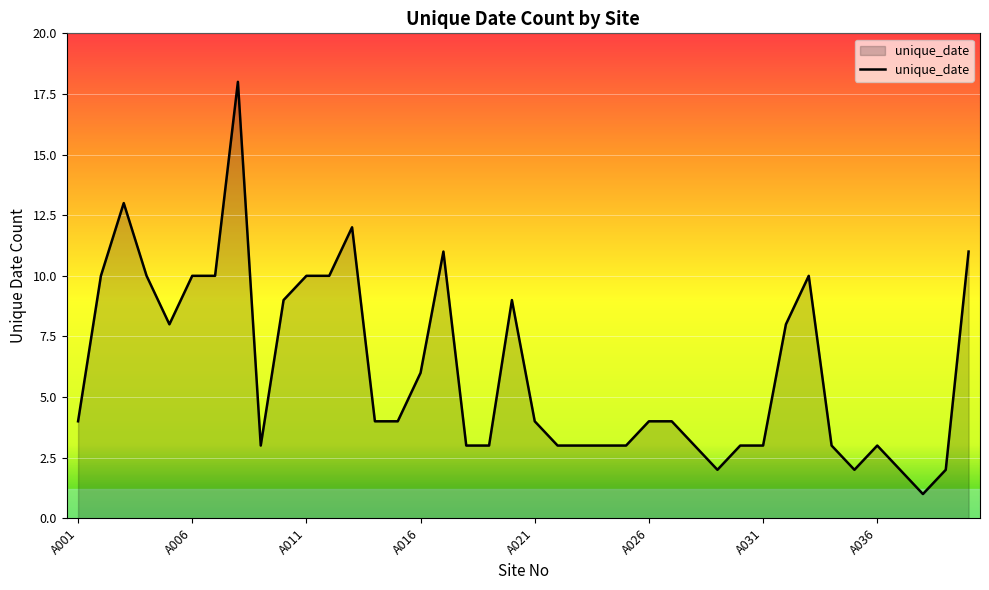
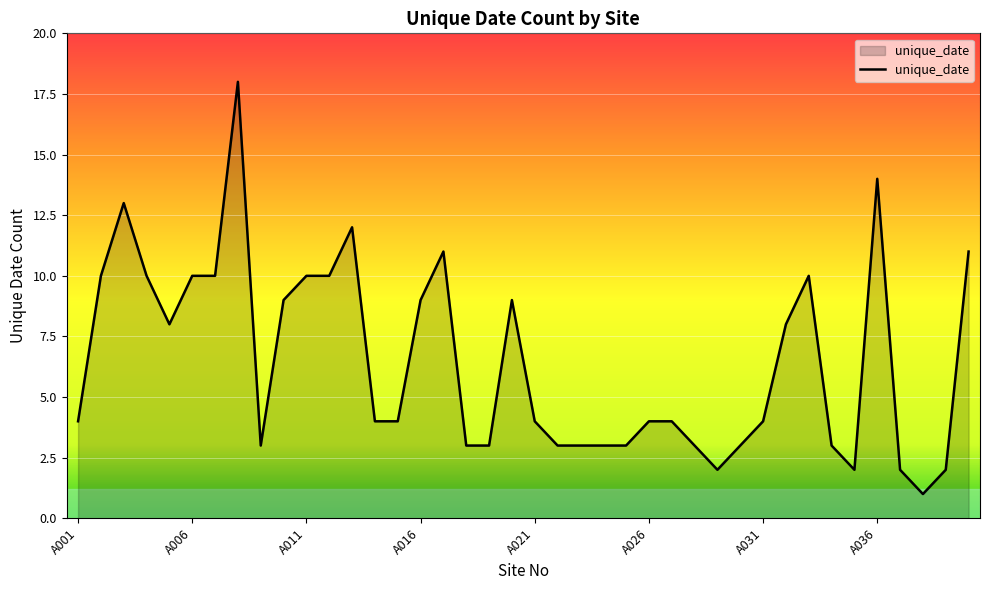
A016: 6 -> 9
A031: 3 -> 4
A036: 3 -> 14
